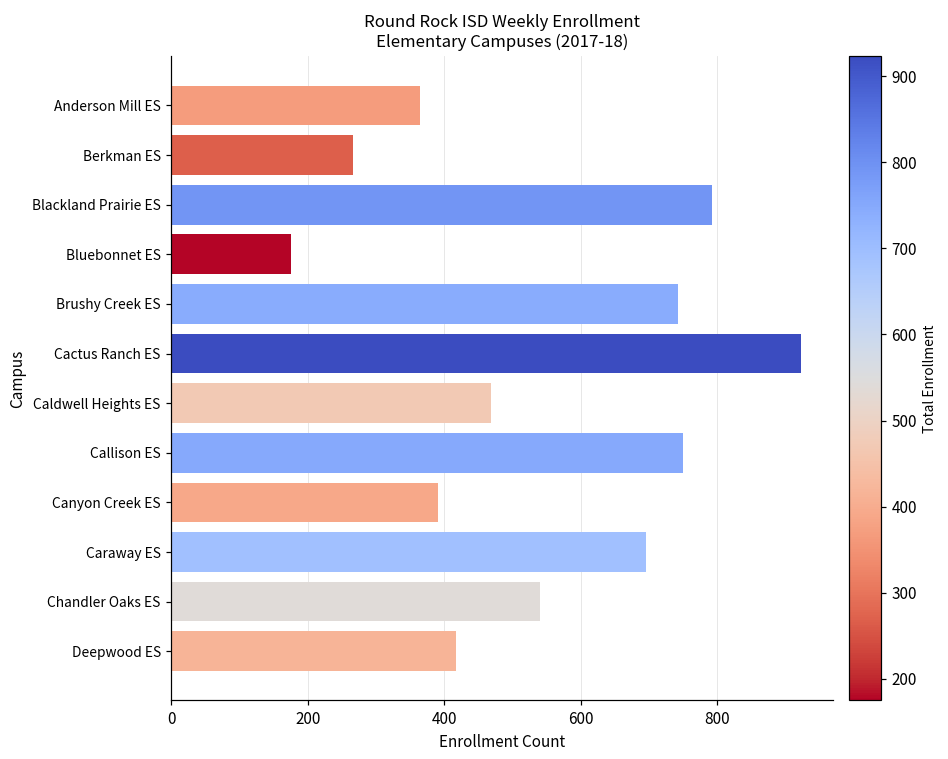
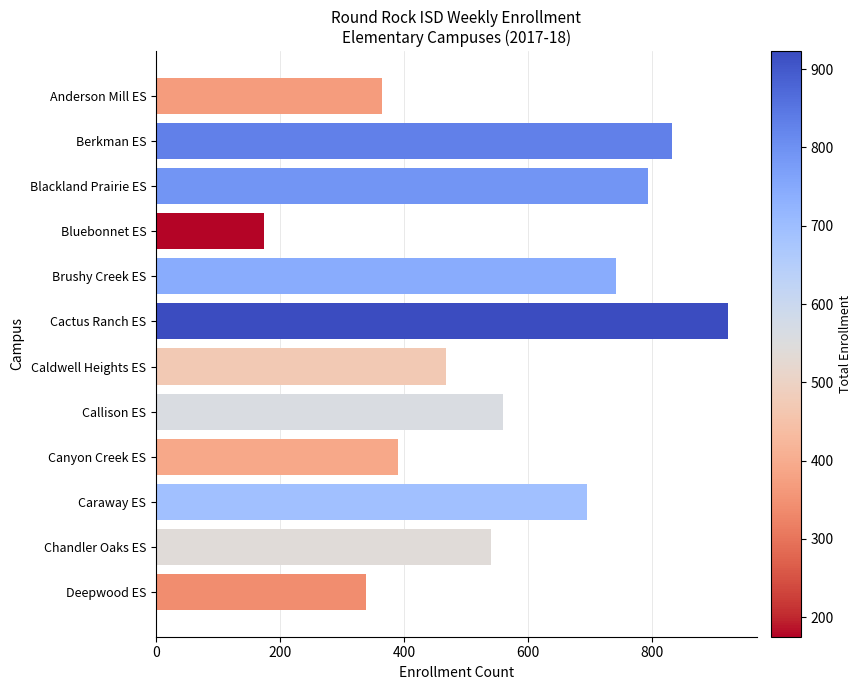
Berkman ES: 270 -> 830
Callison ES: 750 -> 560
Deepwood ES: 420 -> 340
